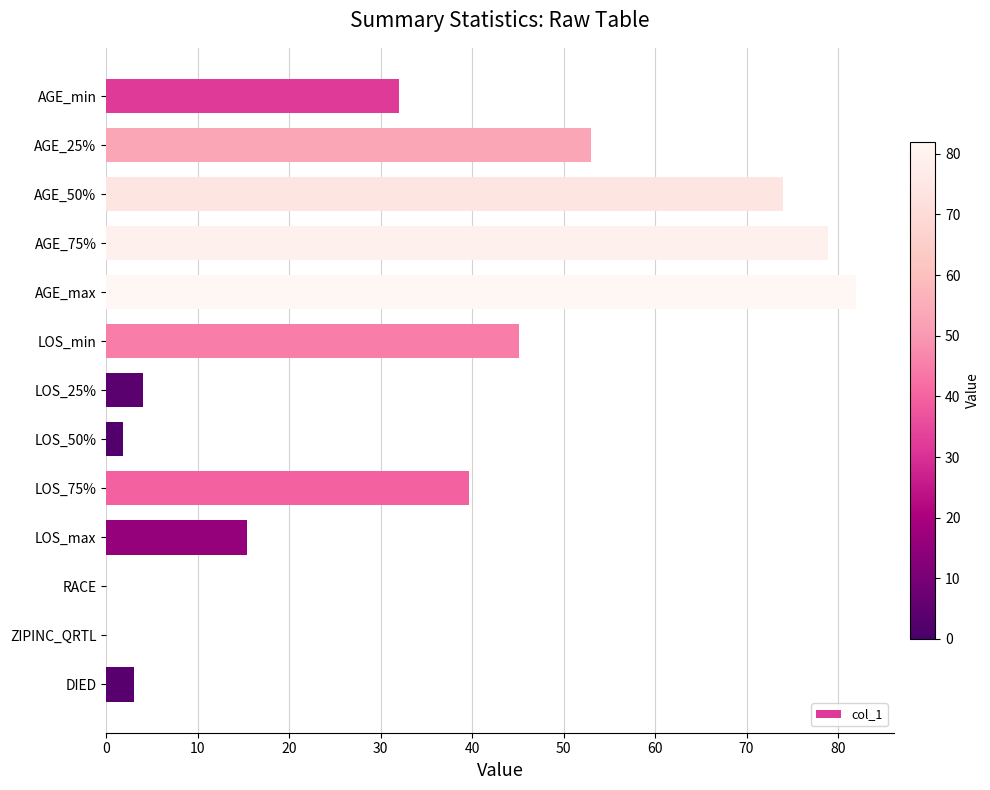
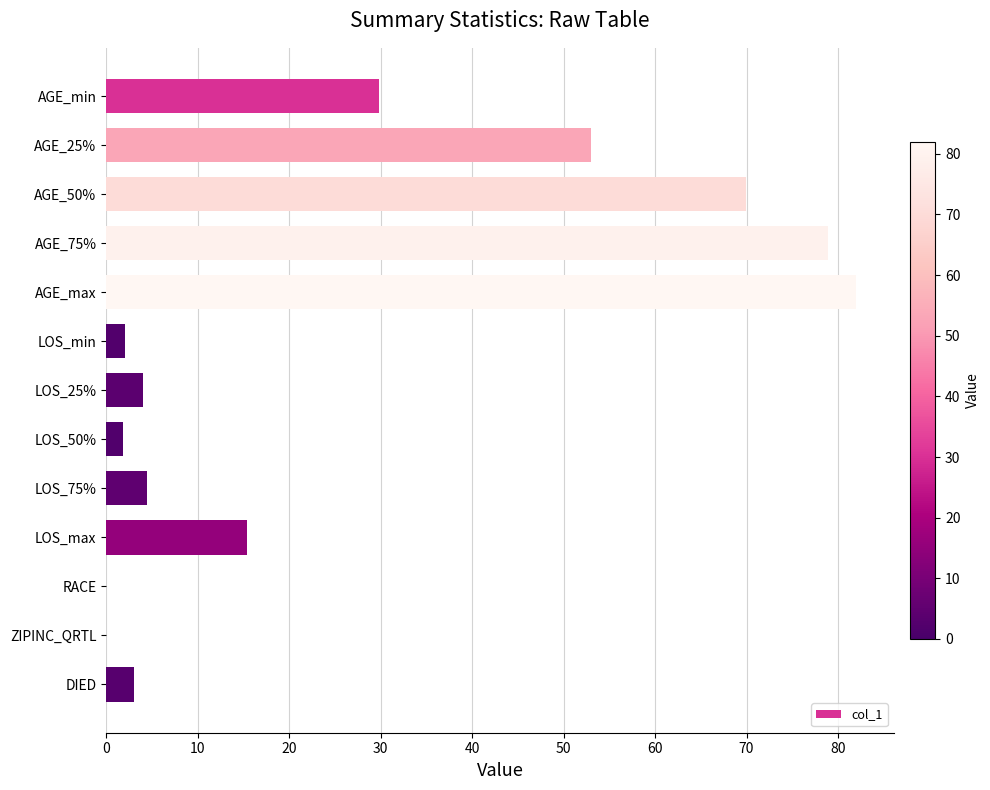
AGE_min: 32 -> 30
AGE_50%: 74 -> 70
LOS_min: 45 -> 2
LOS_75%: 40 -> 5
